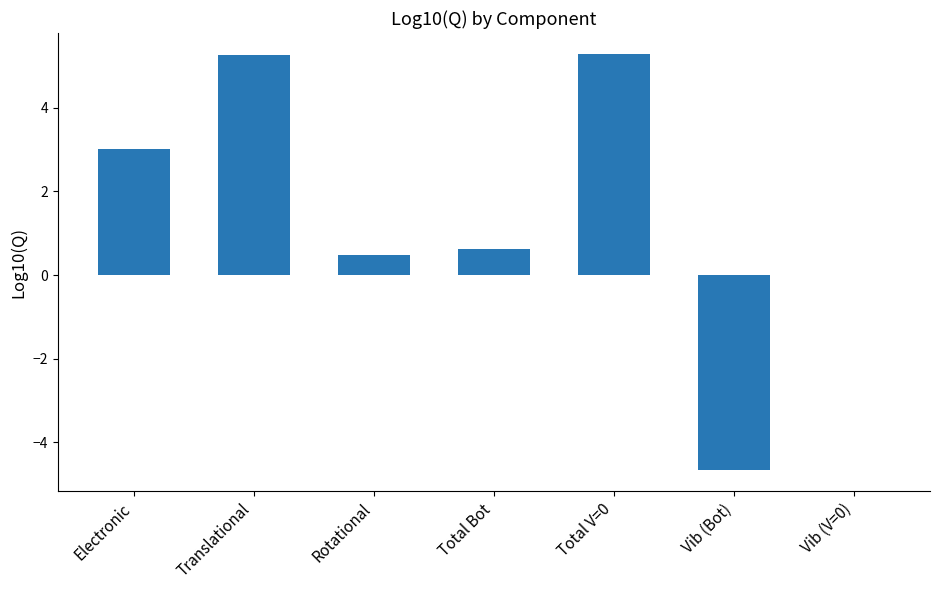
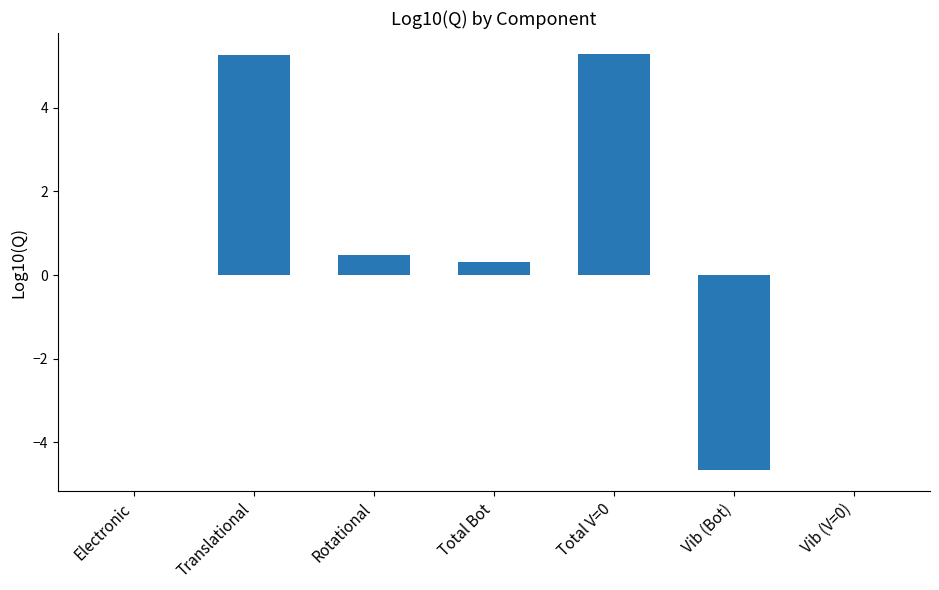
Electronic: 3 -> 0
Total Bot: 0.6 -> 0.3
